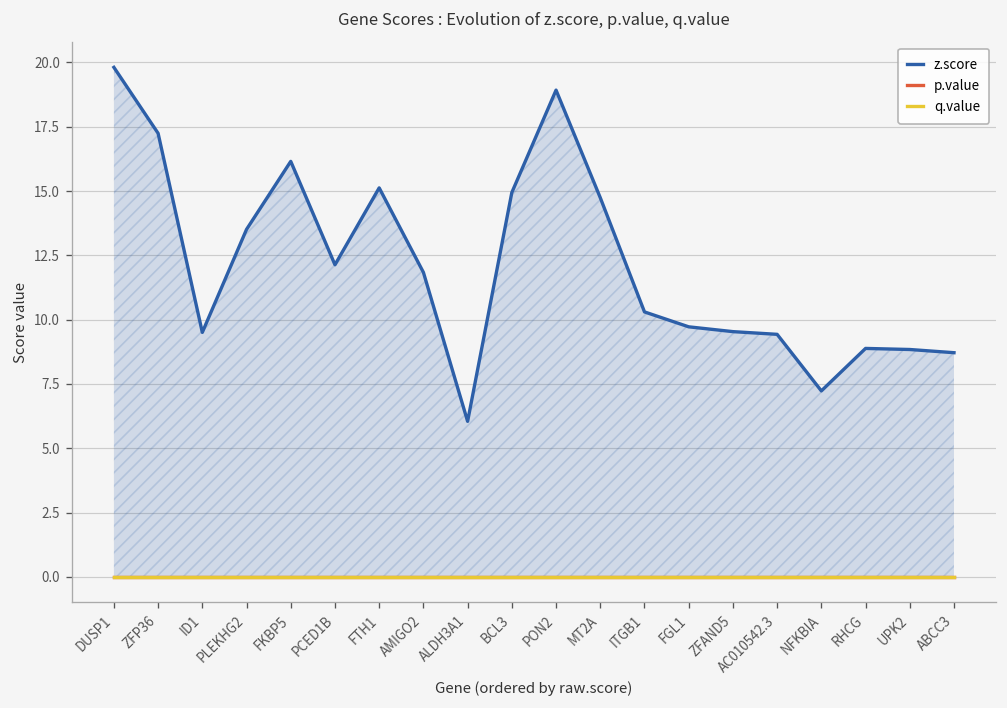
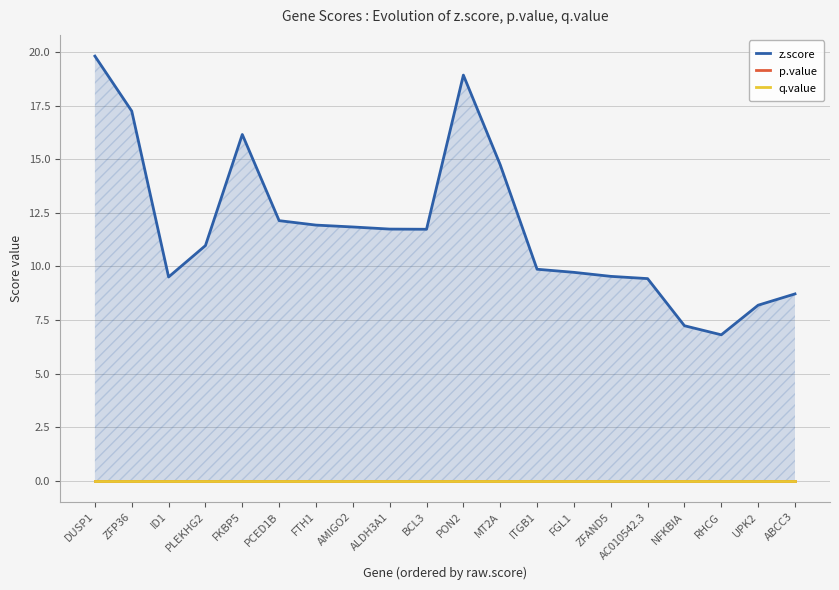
z.score, PLEKHG2: 13.5 -> 11.0
z.score, FTH1: 15.1 -> 11.9
z.score, ALDH3A1: 6.0 -> 11.7
z.score, BCL3: 14.9 -> 11.7
z.score, ITGB1: 10.3 -> 9.9
z.score, RHCG: 8.9 -> 6.8
z.score, UPK2: 8.8 -> 8.2
